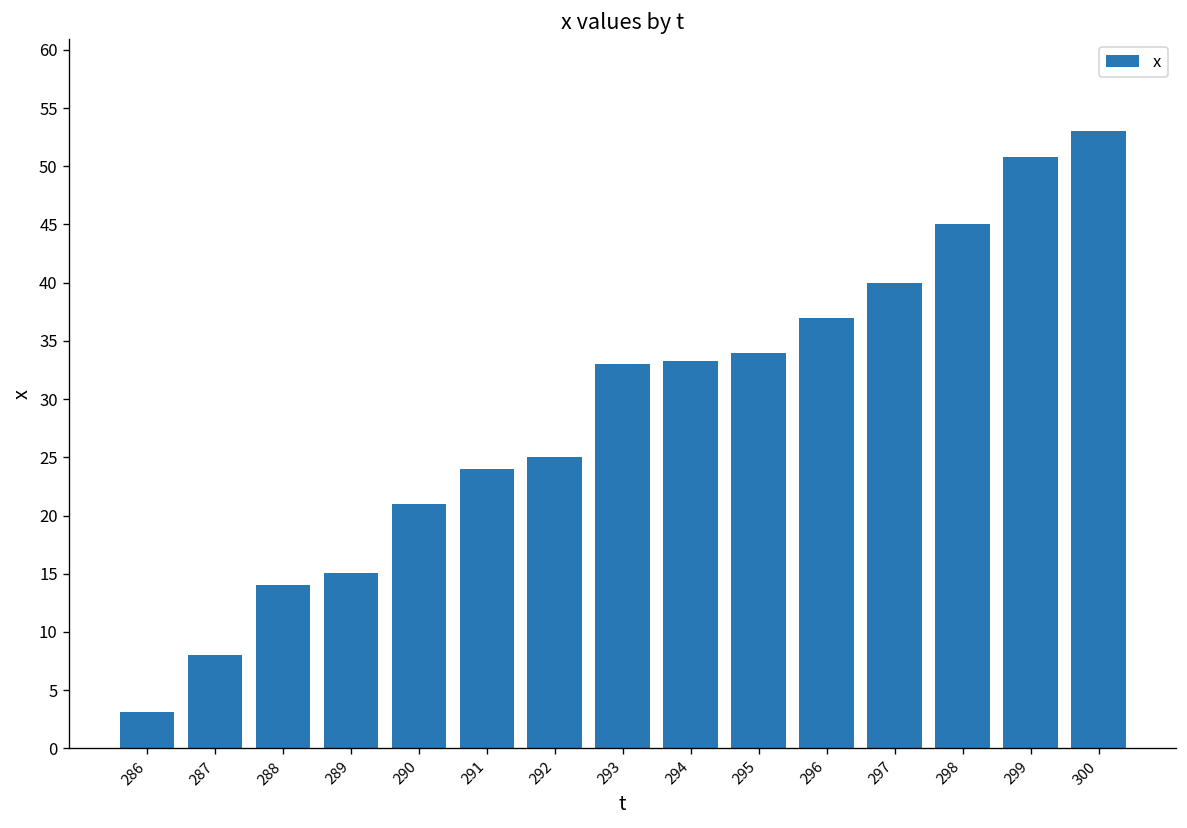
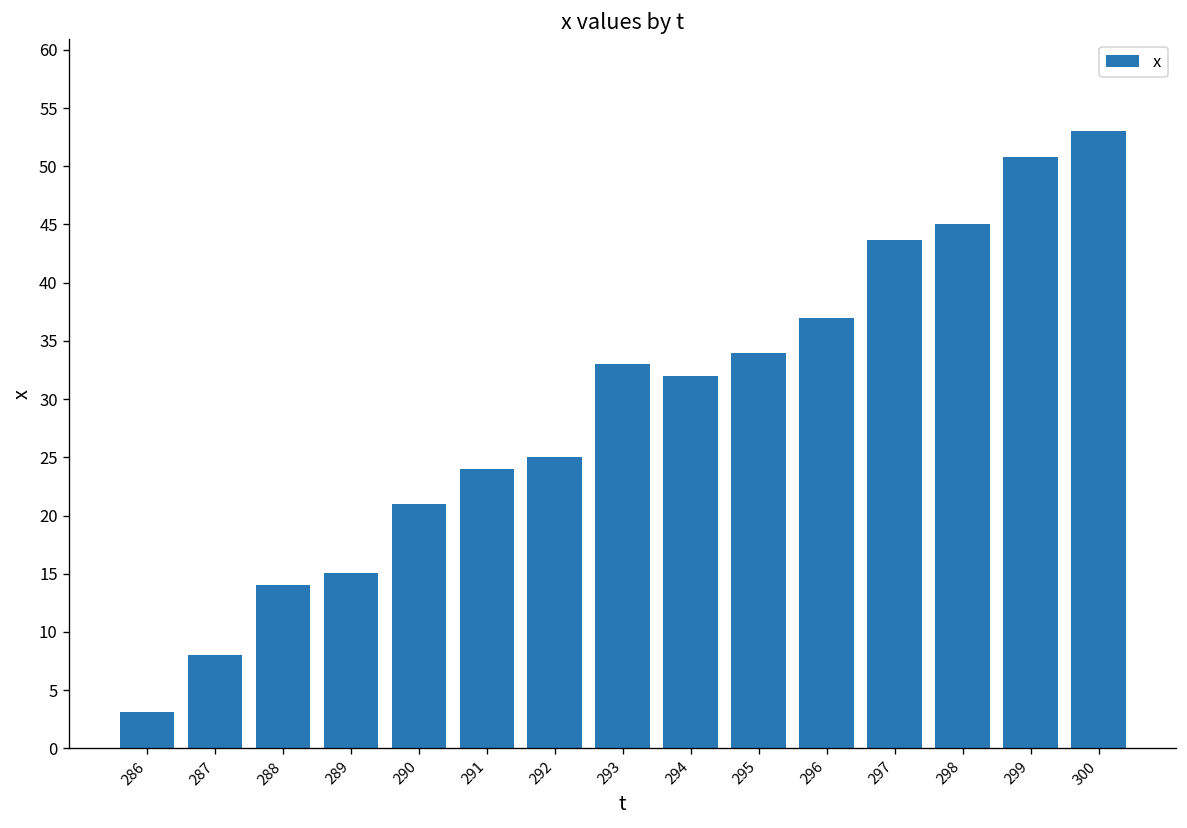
294: 33 -> 32
297: 40 -> 44
